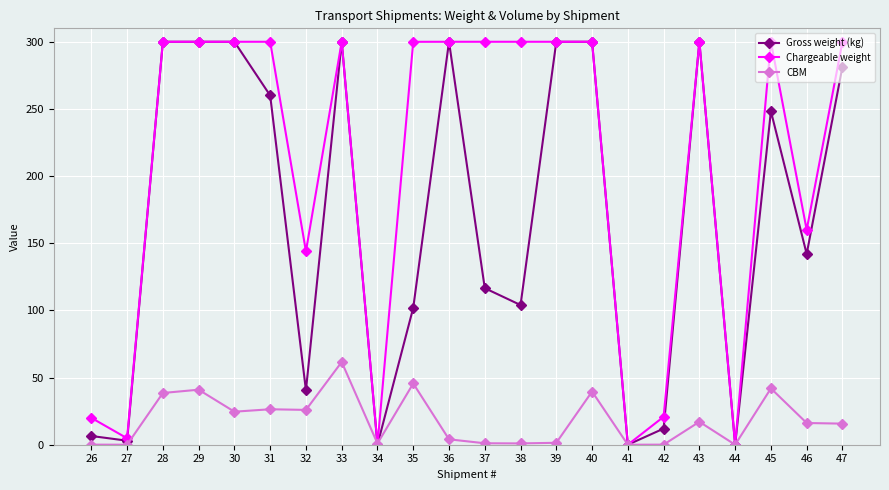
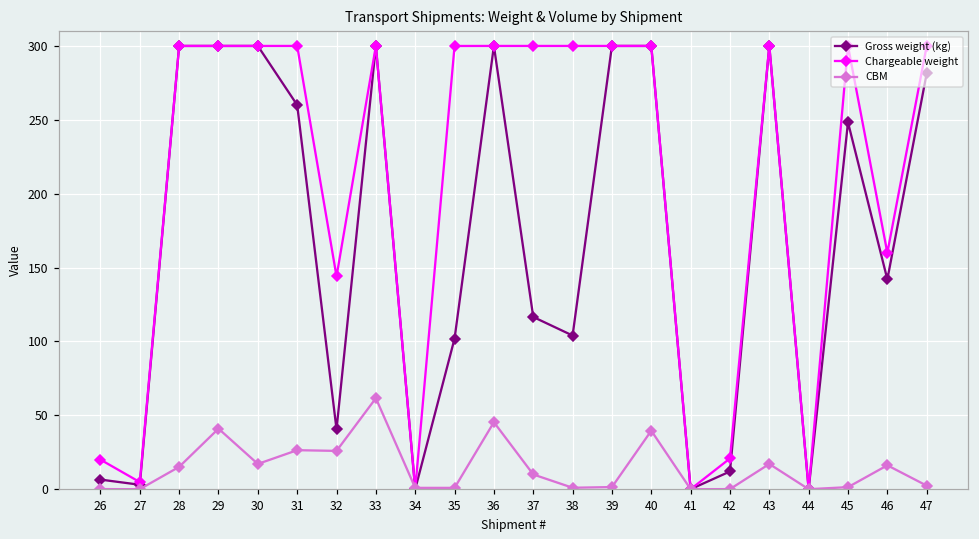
CBM, 28: 39 -> 15
CBM, 30: 25 -> 17
CBM, 35: 46 -> 1
CBM, 36: 4 -> 45
CBM, 37: 1 -> 10
CBM, 45: 42 -> 1
CBM, 47: 16 -> 2
